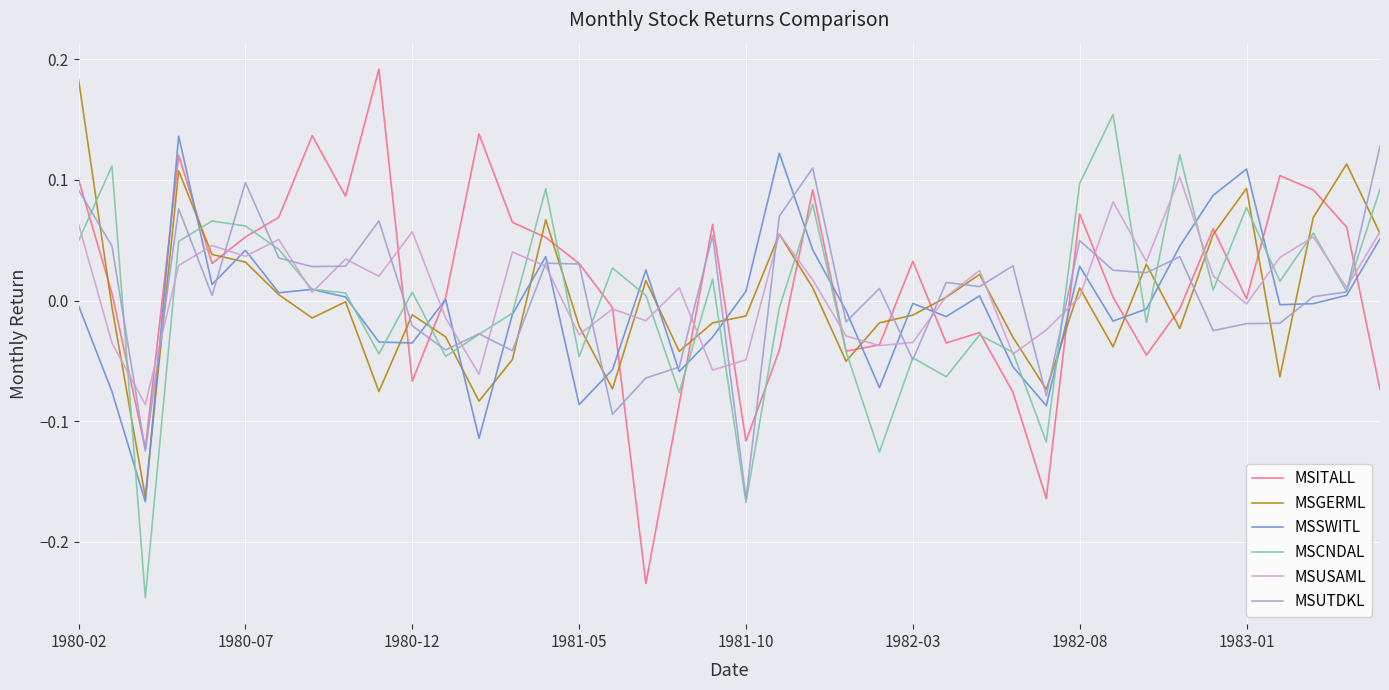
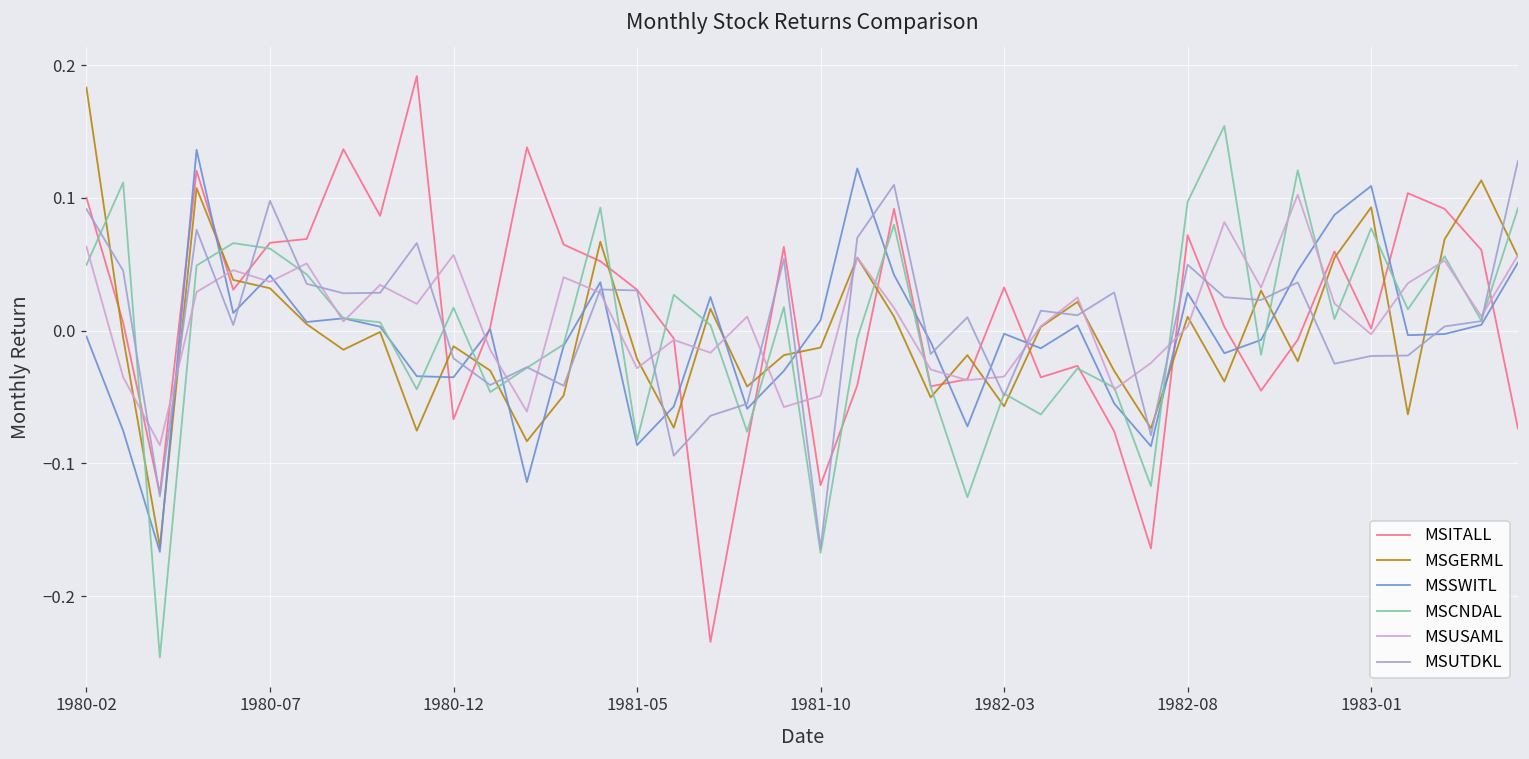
MSITALL, 1980-07: 0.053 -> 0.066
MSCNDAL, 1980-12: 0.007 -> 0.017
MSCNDAL, 1981-05: -0.047 -> -0.083
MSGERML, 1982-03: -0.012 -> -0.057
